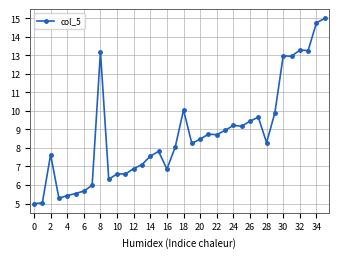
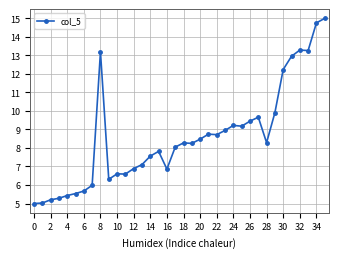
2: 7.6 -> 5.2
18: 10.1 -> 8.3
30: 13.0 -> 12.2
